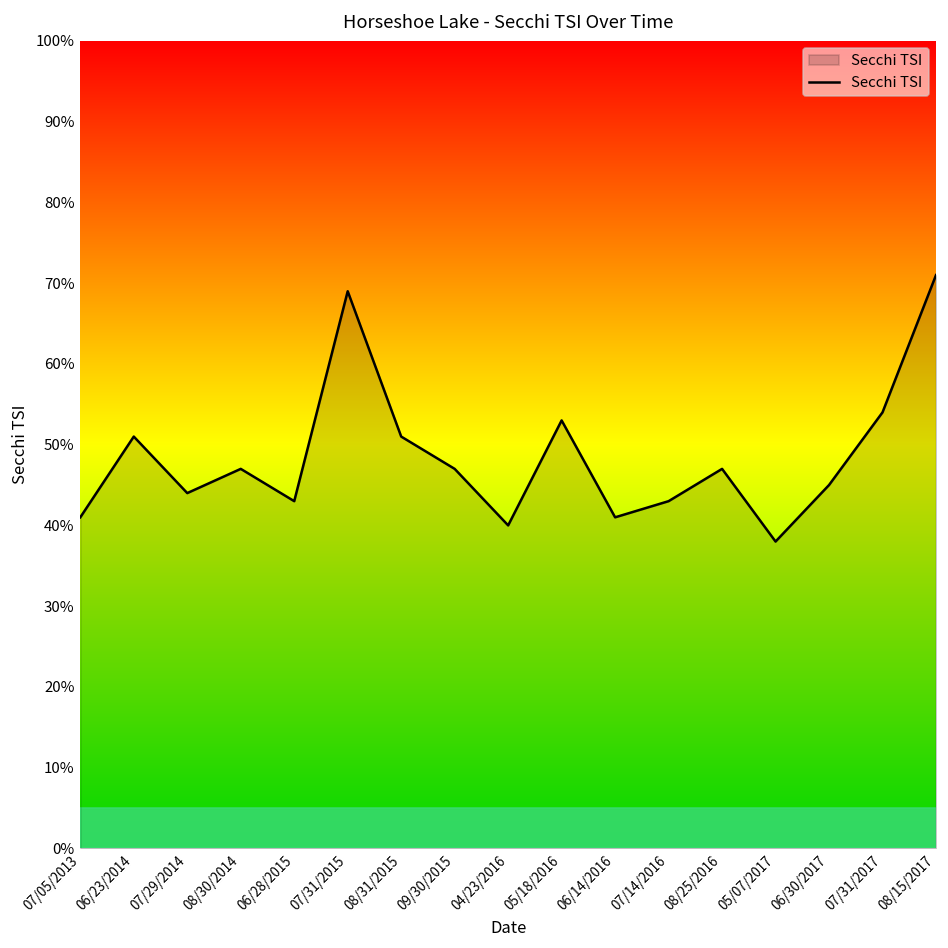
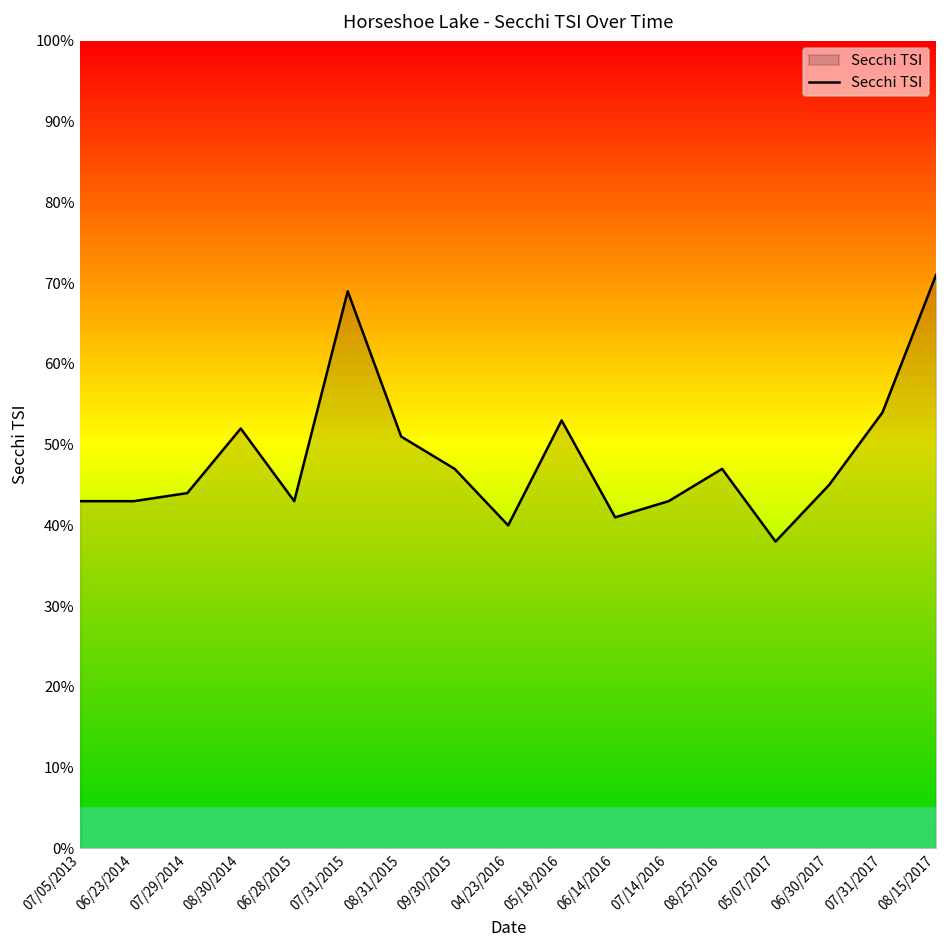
07/05/2013: 41% -> 43%
06/23/2014: 51% -> 43%
08/30/2014: 47% -> 52%
